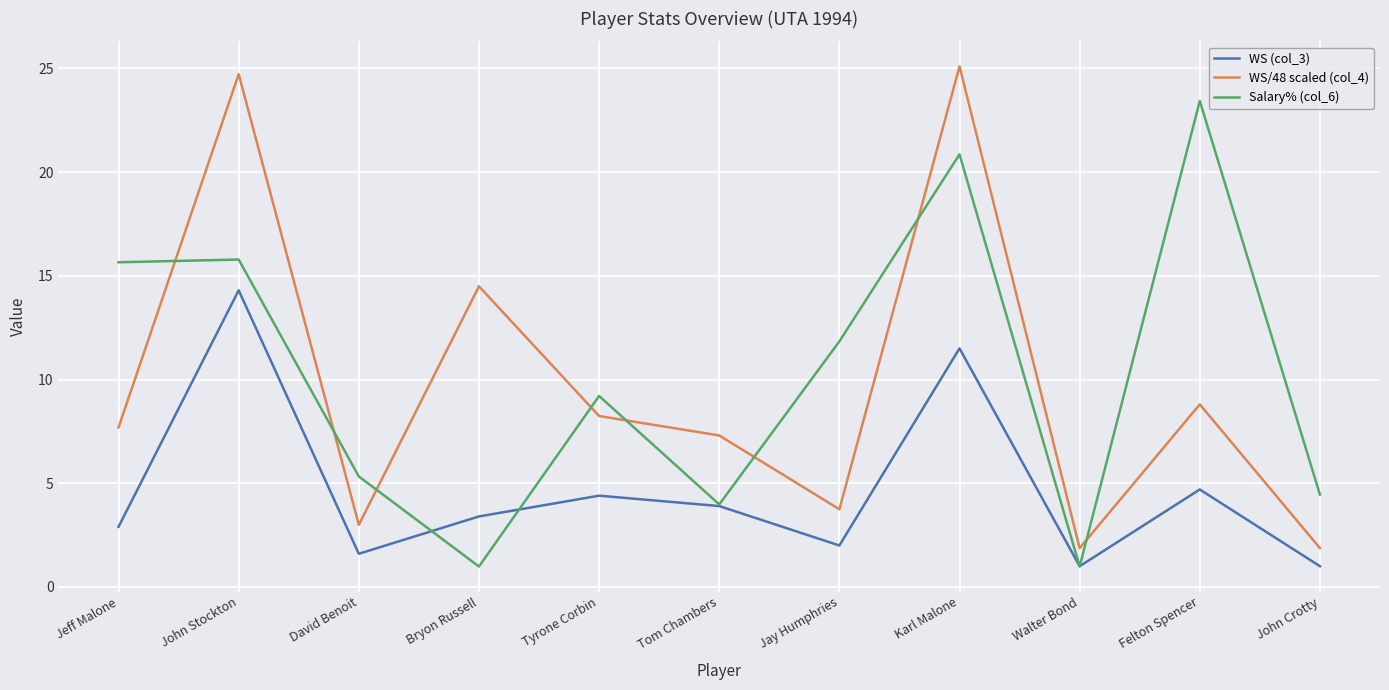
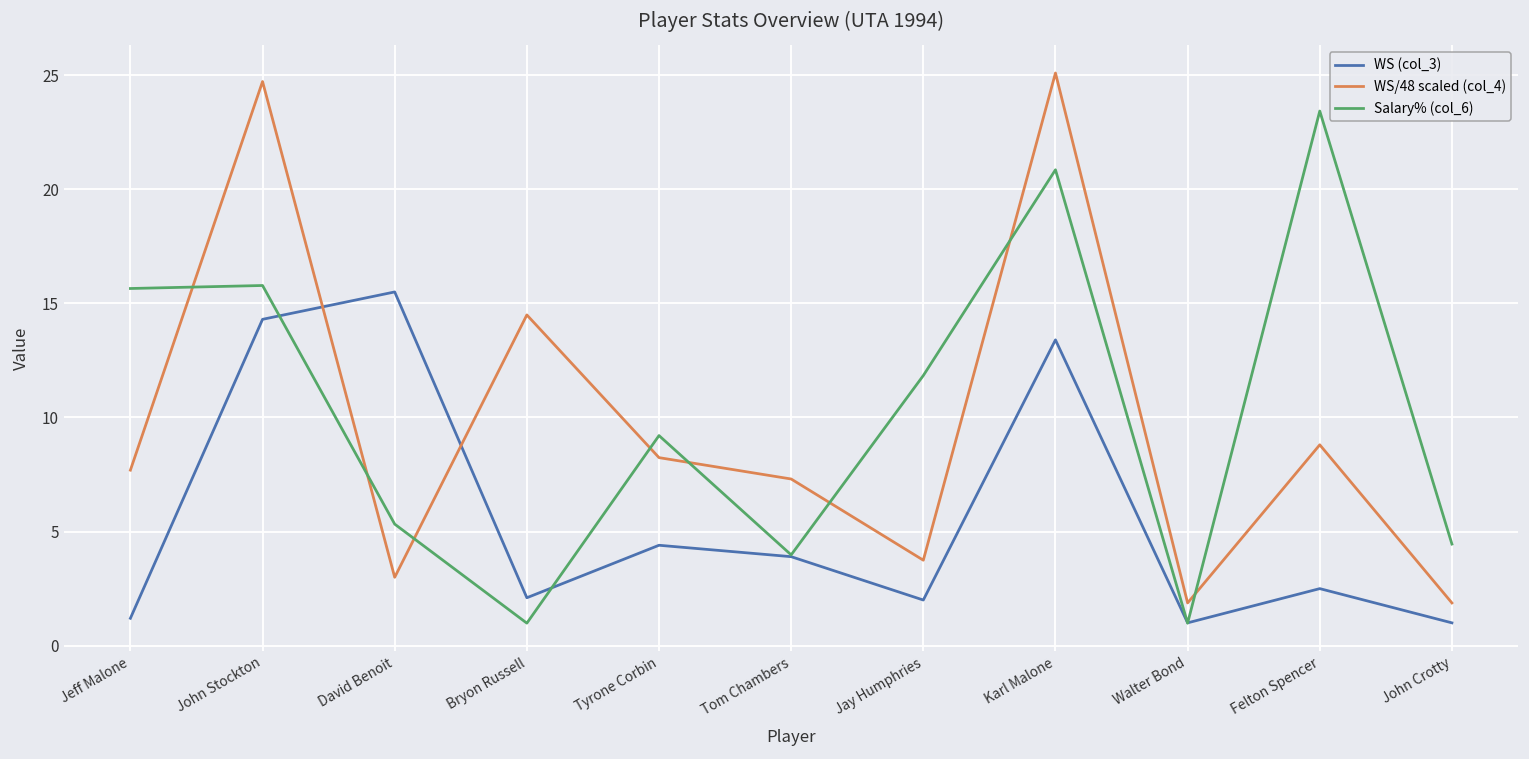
WS (col_3), Jeff Malone: 2.9 -> 1.2
WS (col_3), David Benoit: 1.6 -> 15.5
WS (col_3), Bryon Russell: 3.4 -> 2.1
WS (col_3), Karl Malone: 11.5 -> 13.4
WS (col_3), Felton Spencer: 4.7 -> 2.5
